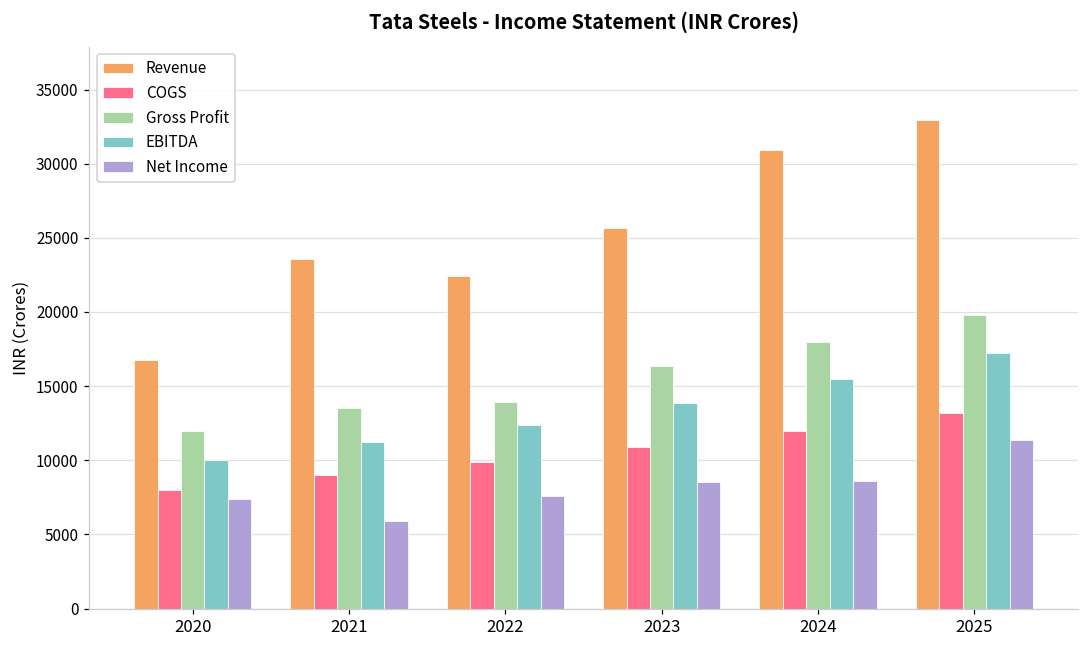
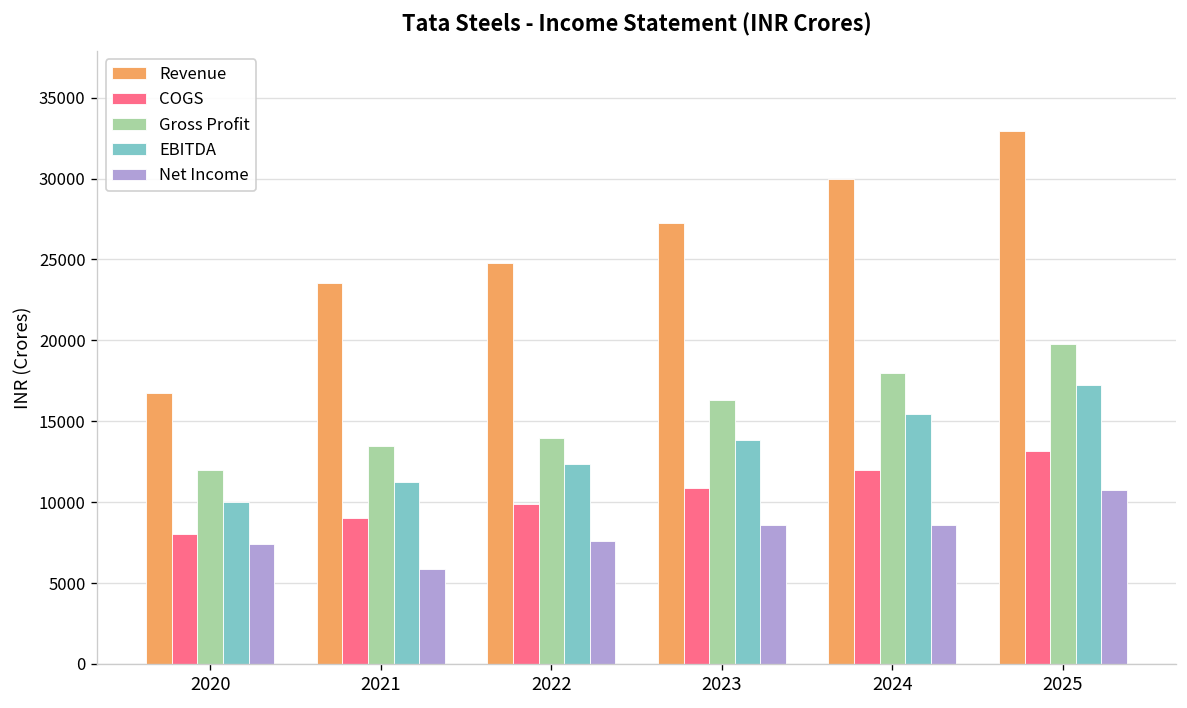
Revenue, 2022: 22500 -> 24800
Revenue, 2023: 25700 -> 27200
Revenue, 2024: 30900 -> 29900
Net Income, 2025: 11400 -> 10800
